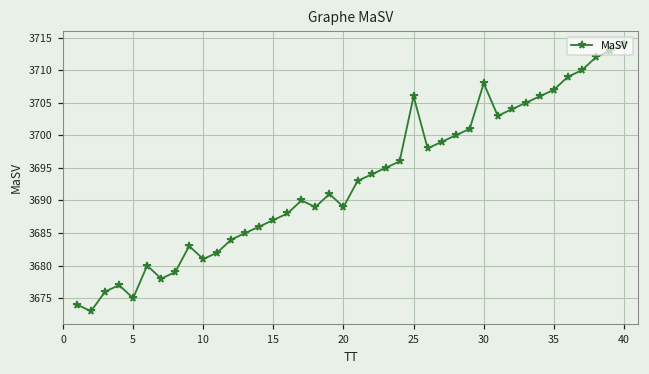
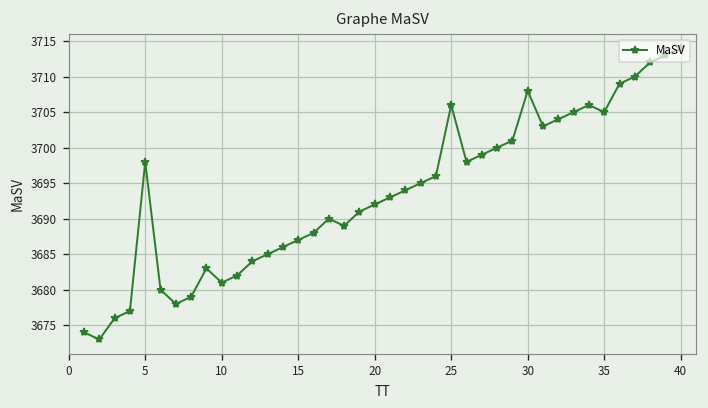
5: 3675 -> 3698
20: 3689 -> 3692
35: 3707 -> 3705
